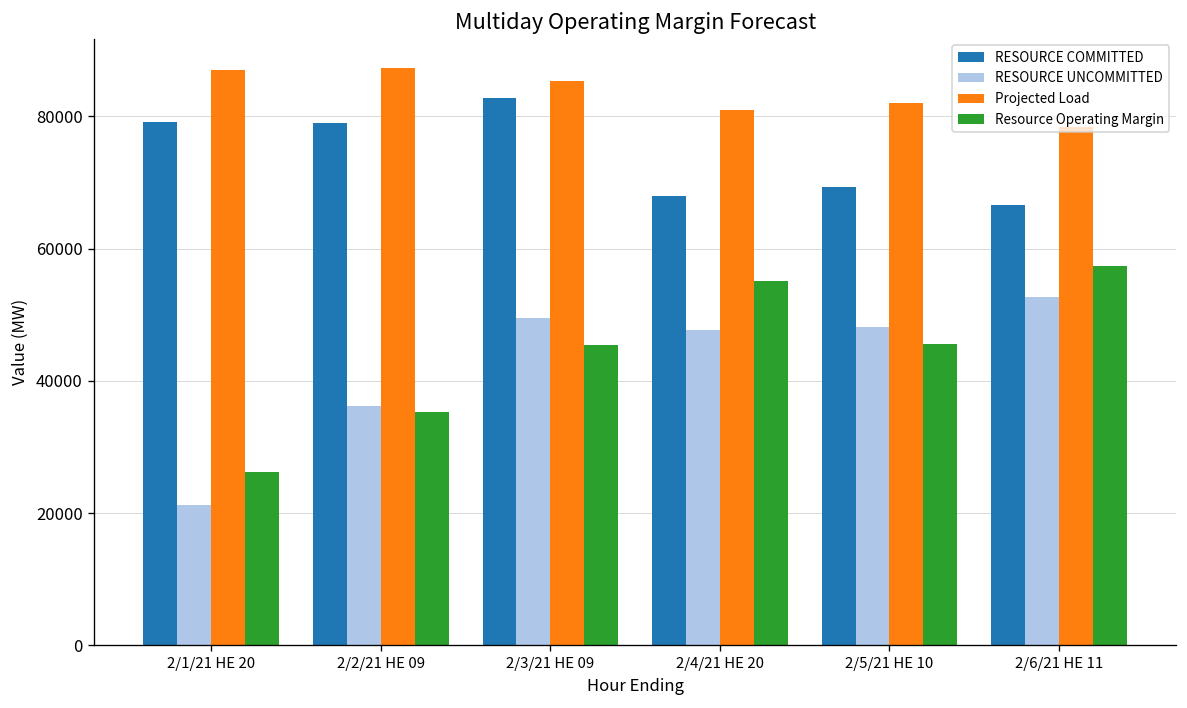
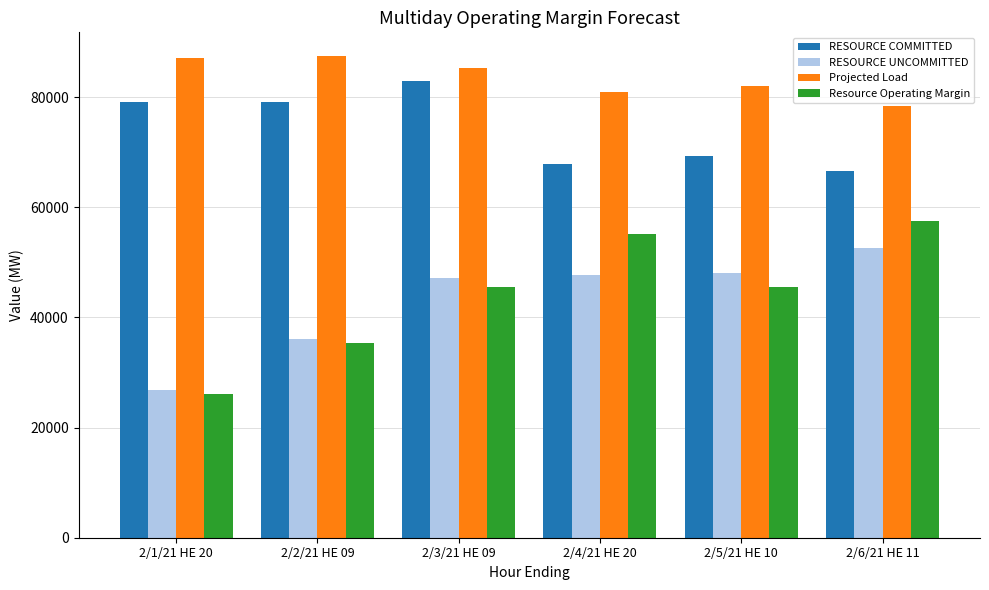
RESOURCE UNCOMMITTED, 2/1/21 HE 20: 21000 -> 27000
RESOURCE UNCOMMITTED, 2/3/21 HE 09: 50000 -> 47000
